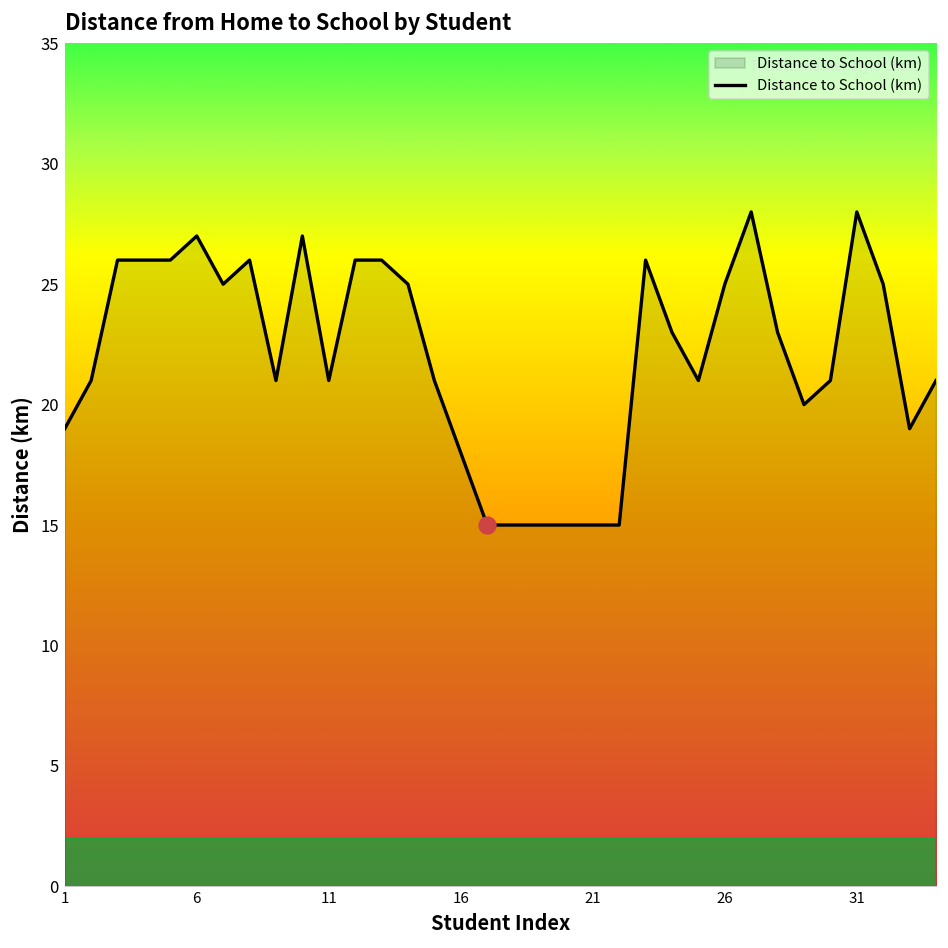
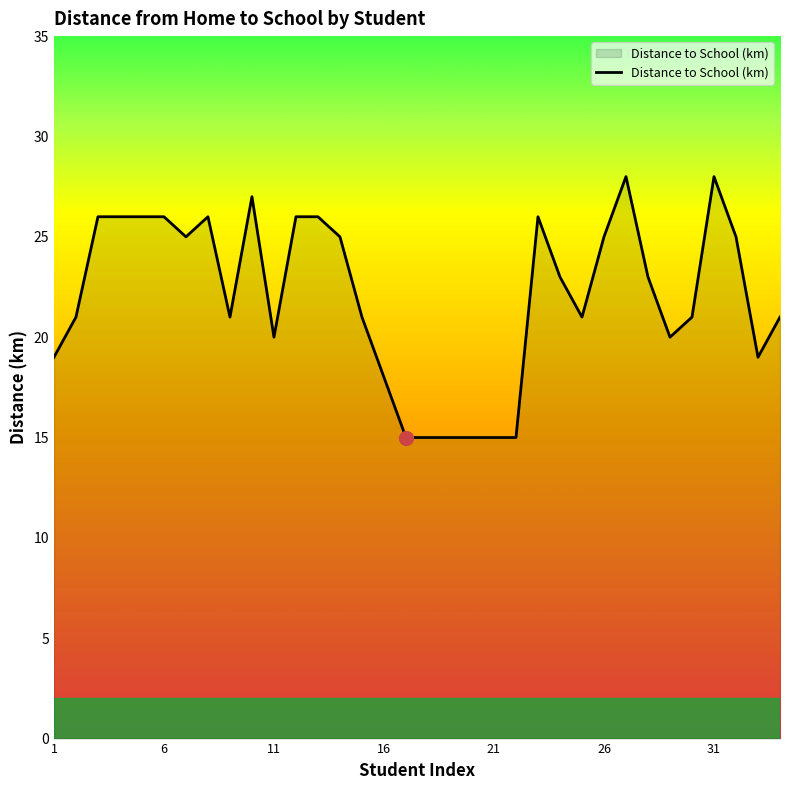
Distance to School (km), 6: 27 -> 26
Distance to School (km), 11: 21 -> 20
